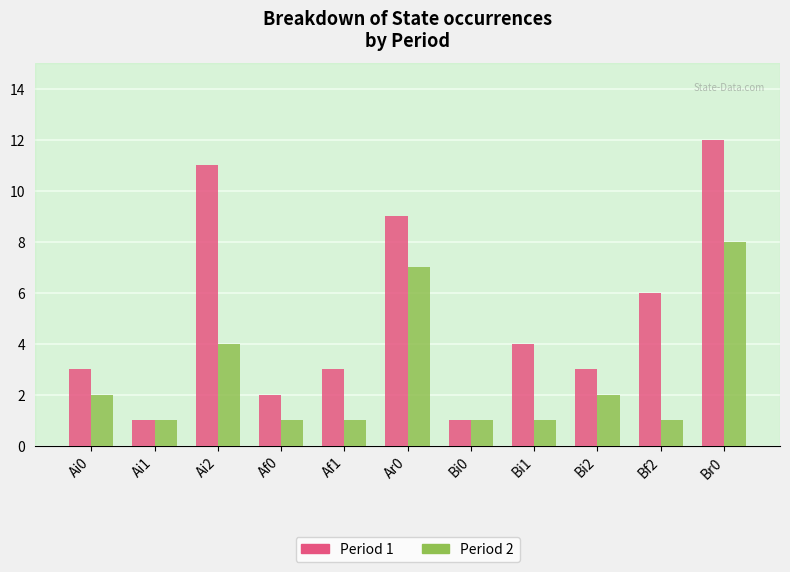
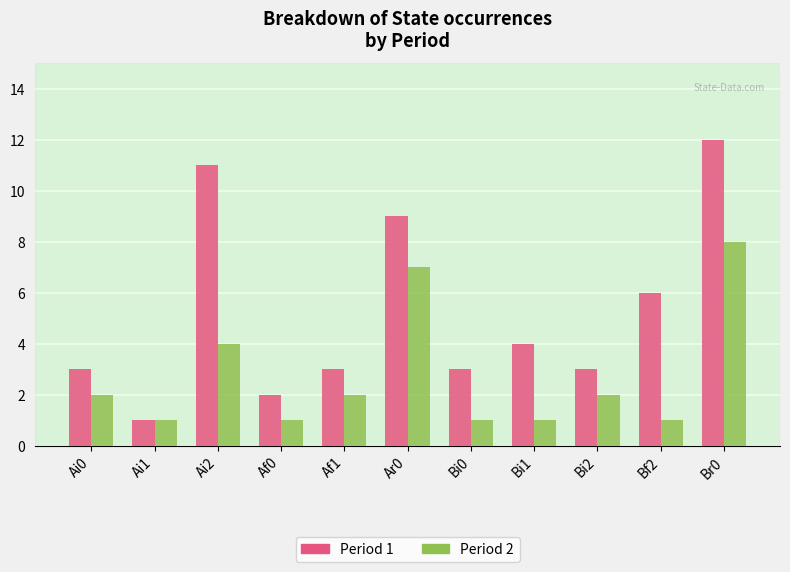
Period 2, Af1: 1 -> 2
Period 1, Bi0: 1 -> 3
